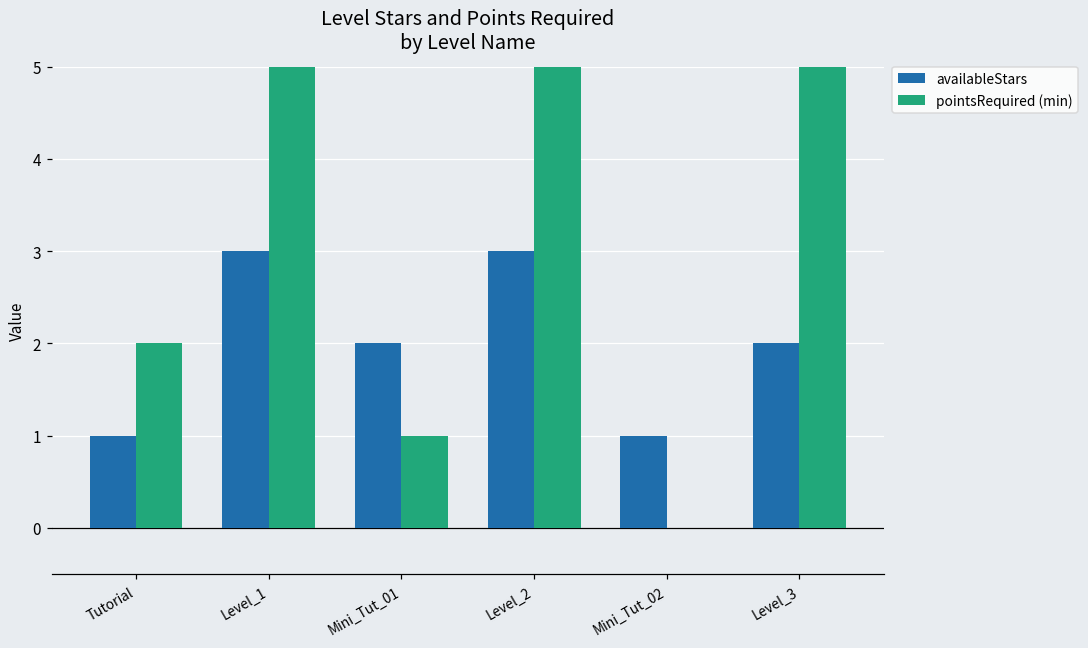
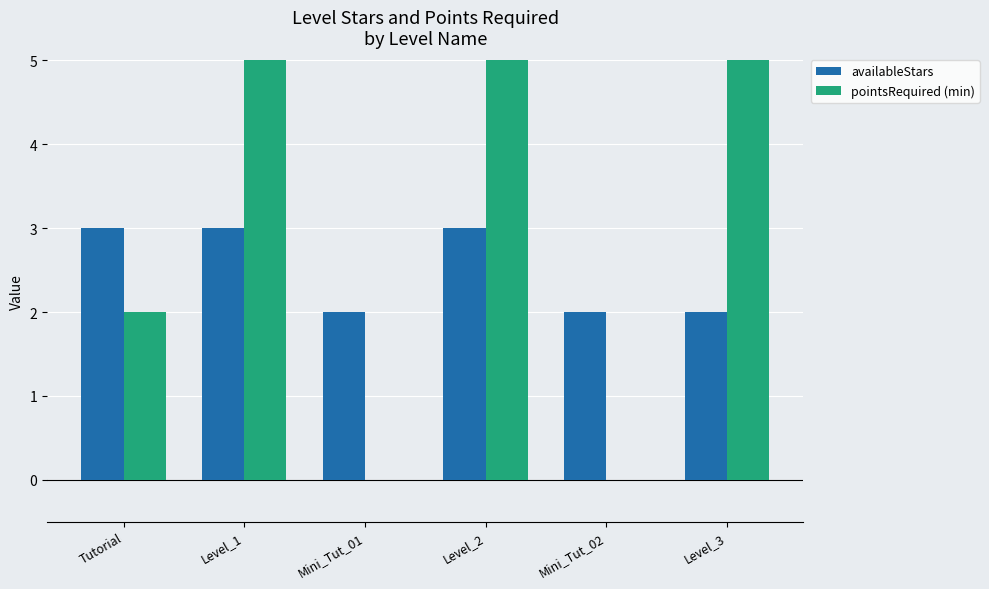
availableStars, Tutorial: 1 -> 3
pointsRequired (min), Mini_Tut_01: 1 -> 0
availableStars, Mini_Tut_02: 1 -> 2
